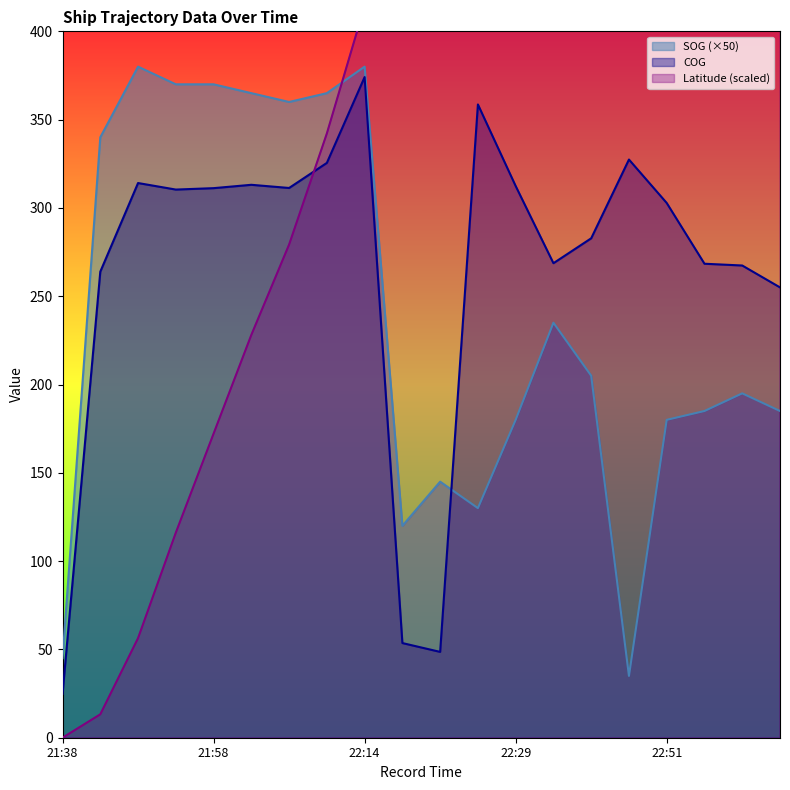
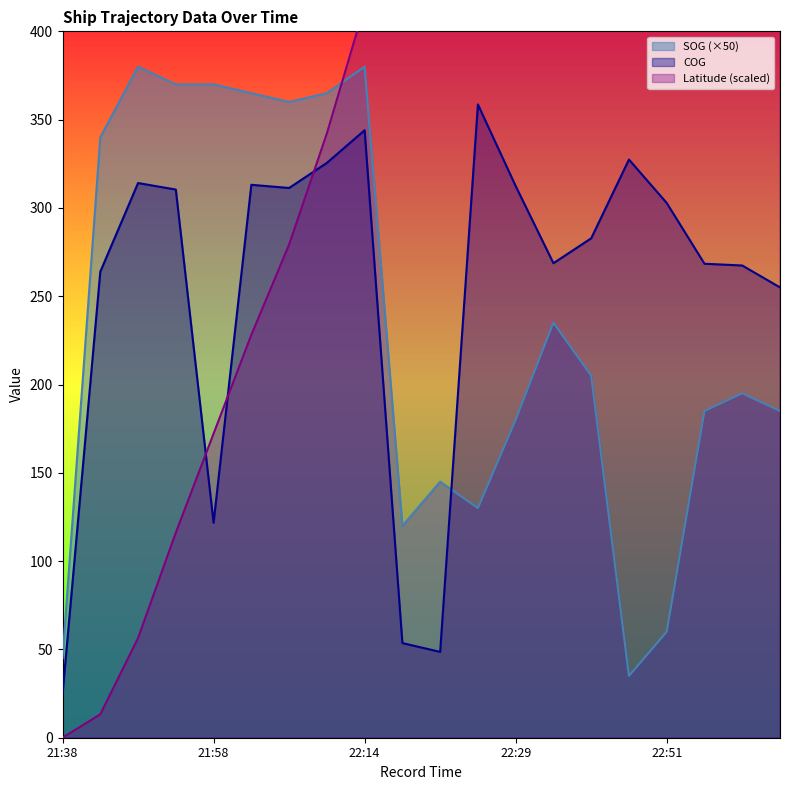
COG, 21:58: 311 -> 122
COG, 22:14: 374 -> 344
SOG (×50), 22:51: 180 -> 60
